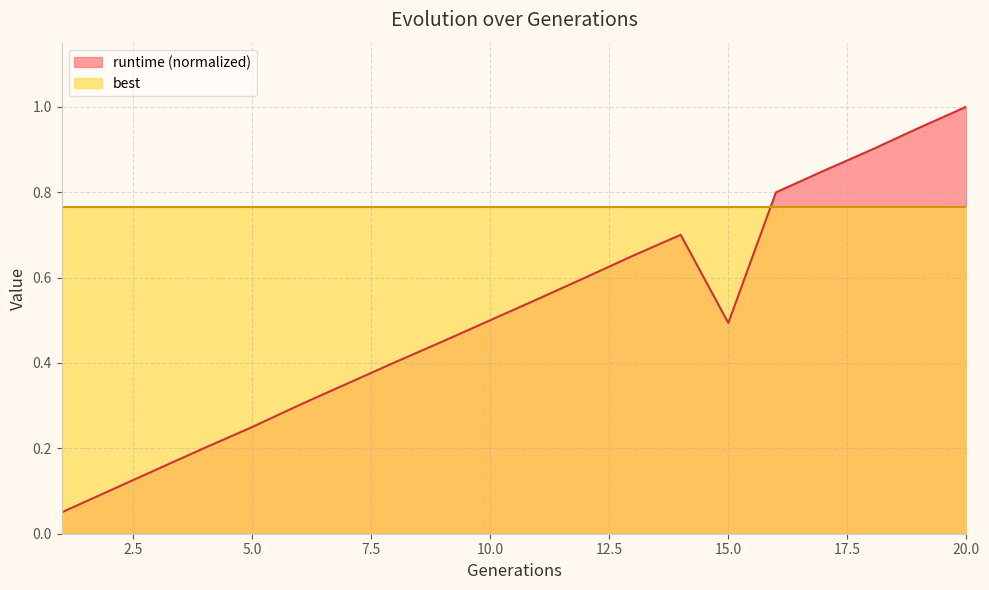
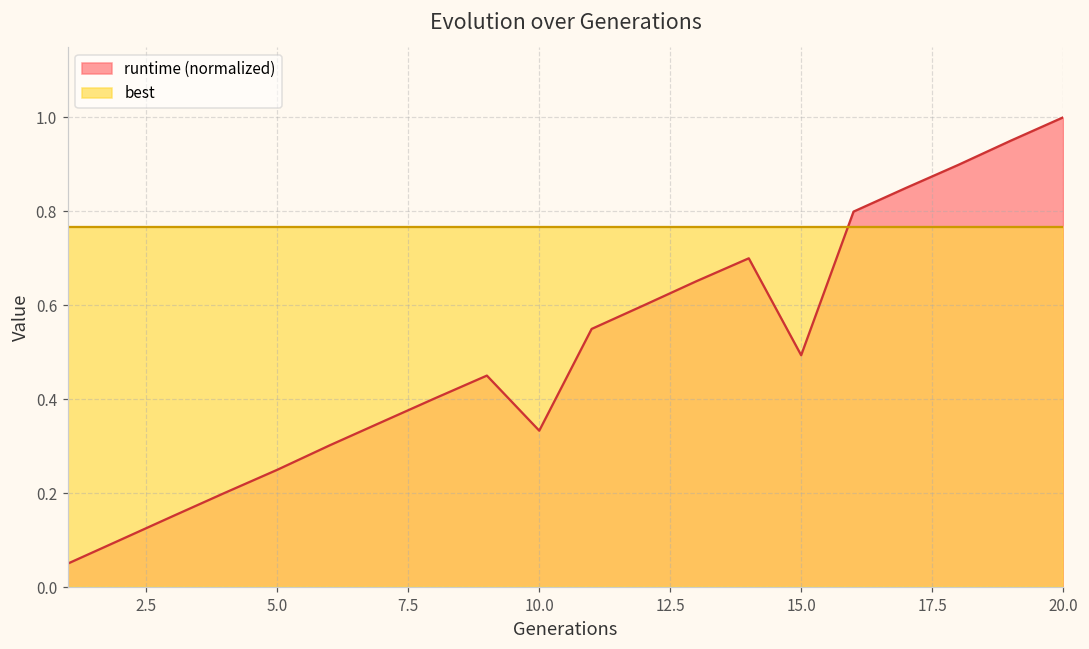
runtime (normalized), 10.0: 0.50 -> 0.33
